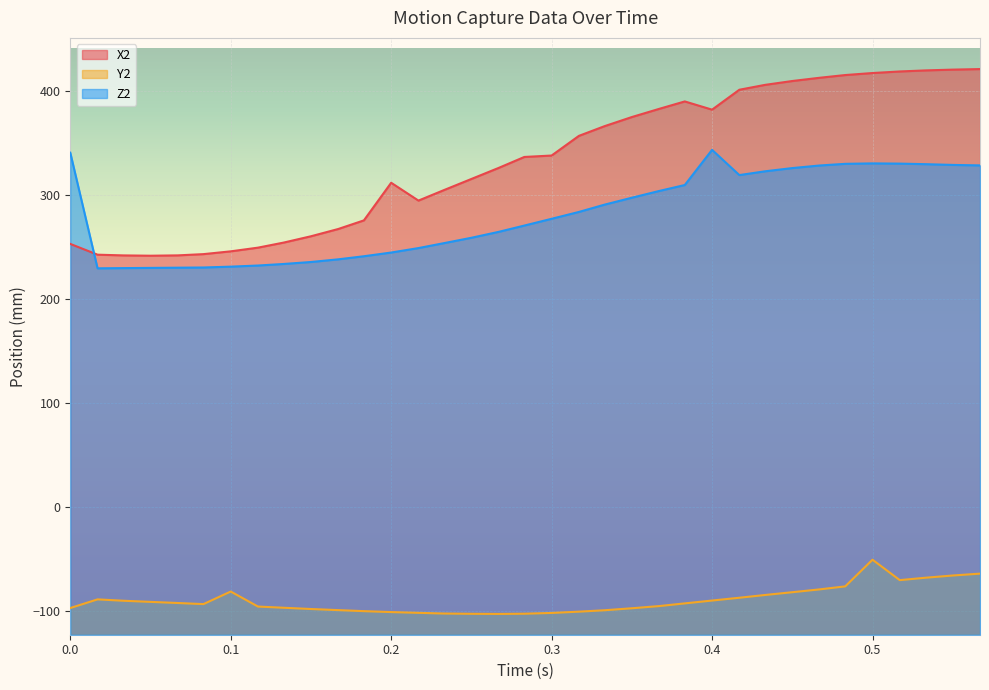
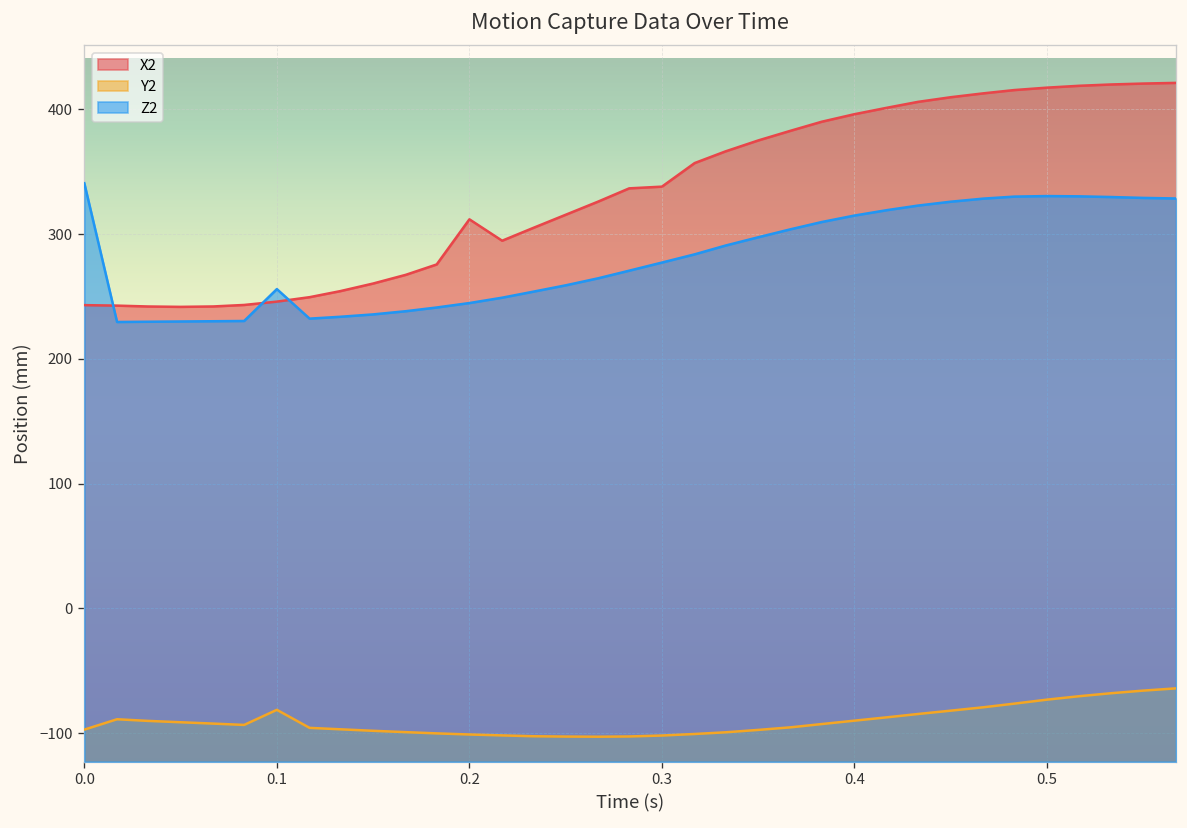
X2, 0.0: 253 -> 243
Z2, 0.1: 231 -> 256
X2, 0.4: 382 -> 396
Z2, 0.4: 344 -> 315
Y2, 0.5: -51 -> -73
